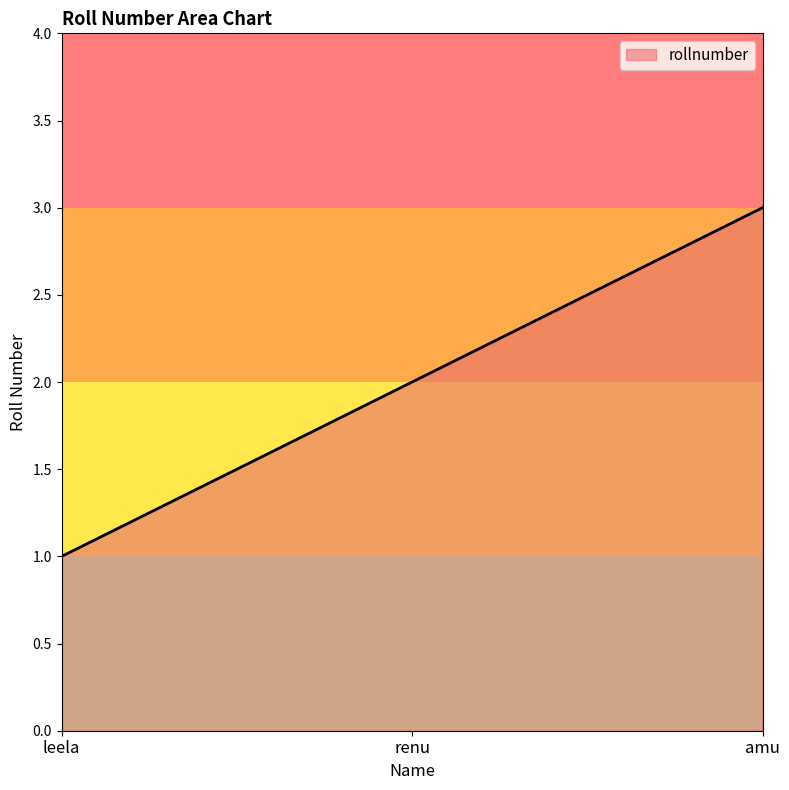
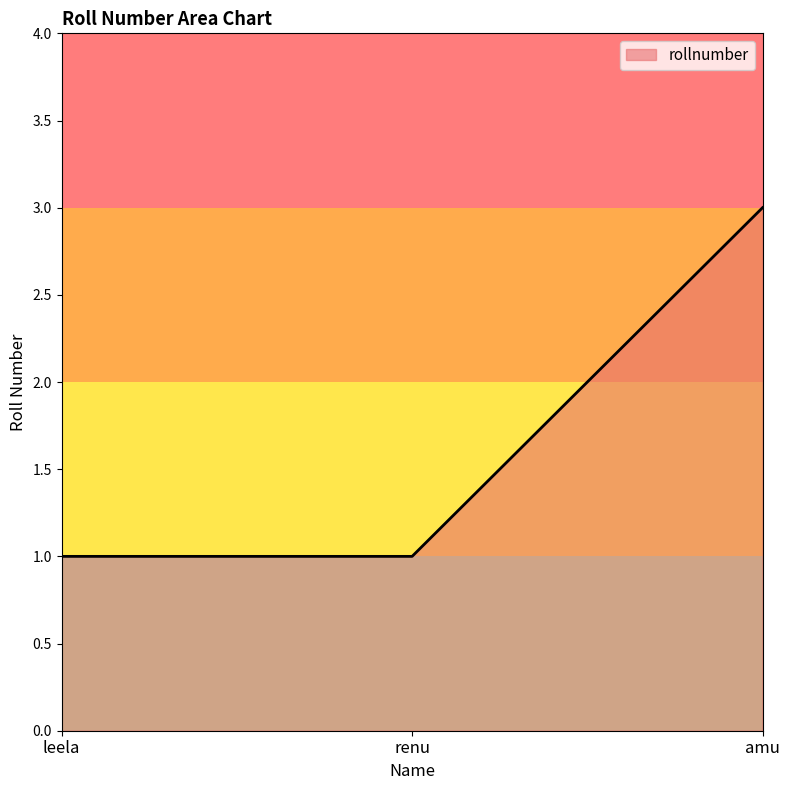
renu: 2 -> 1
